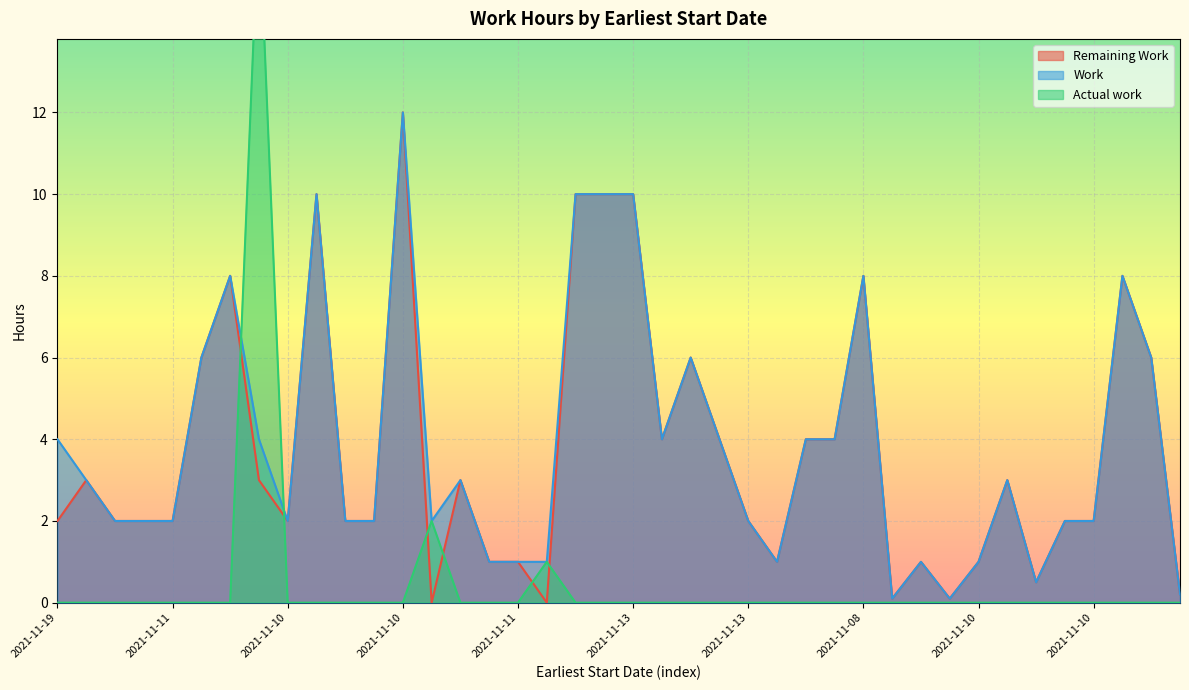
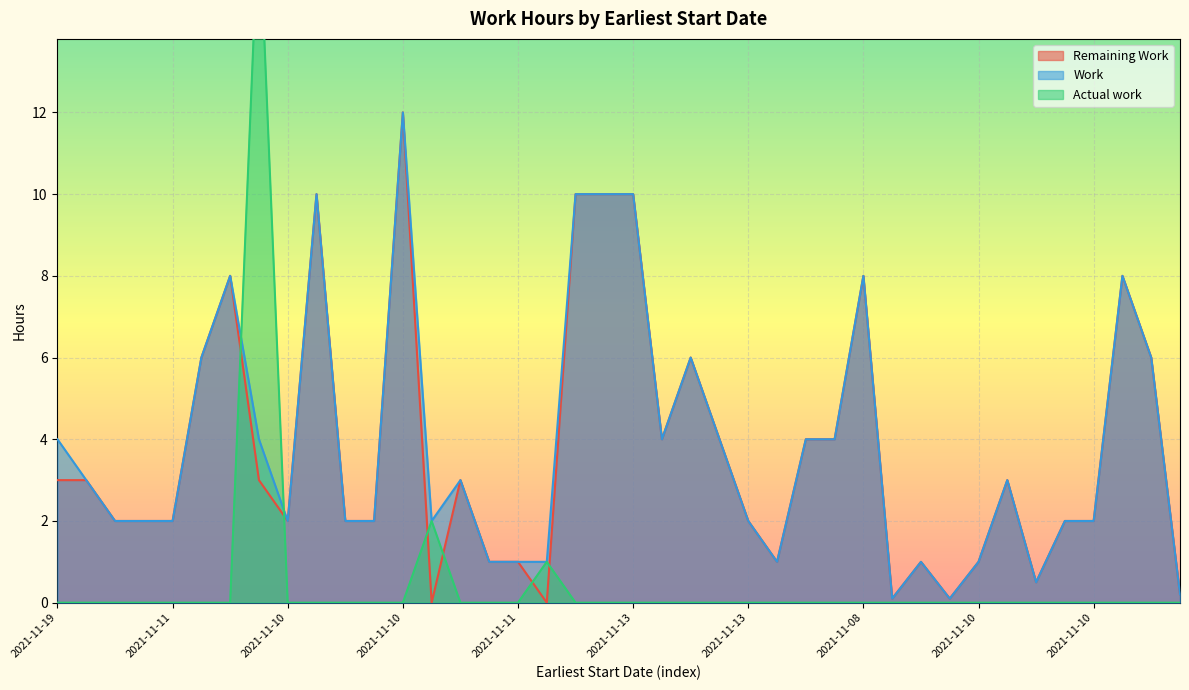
Remaining Work, 2021-11-19: 2 -> 3
